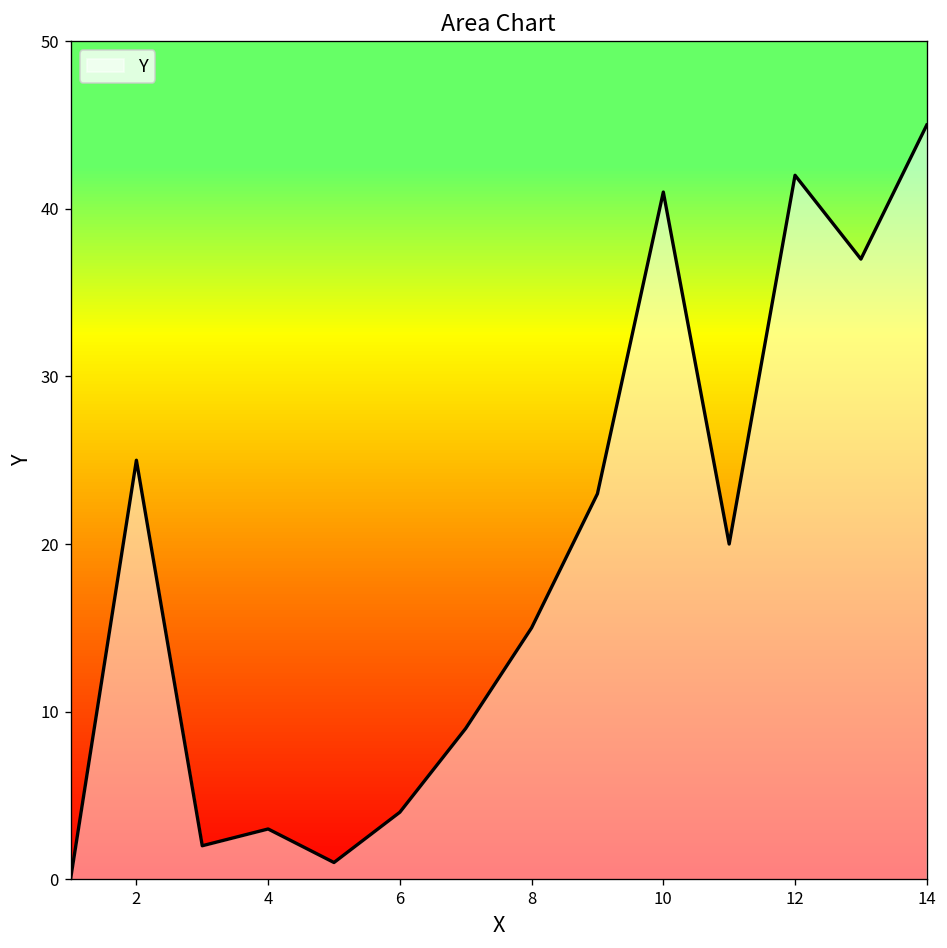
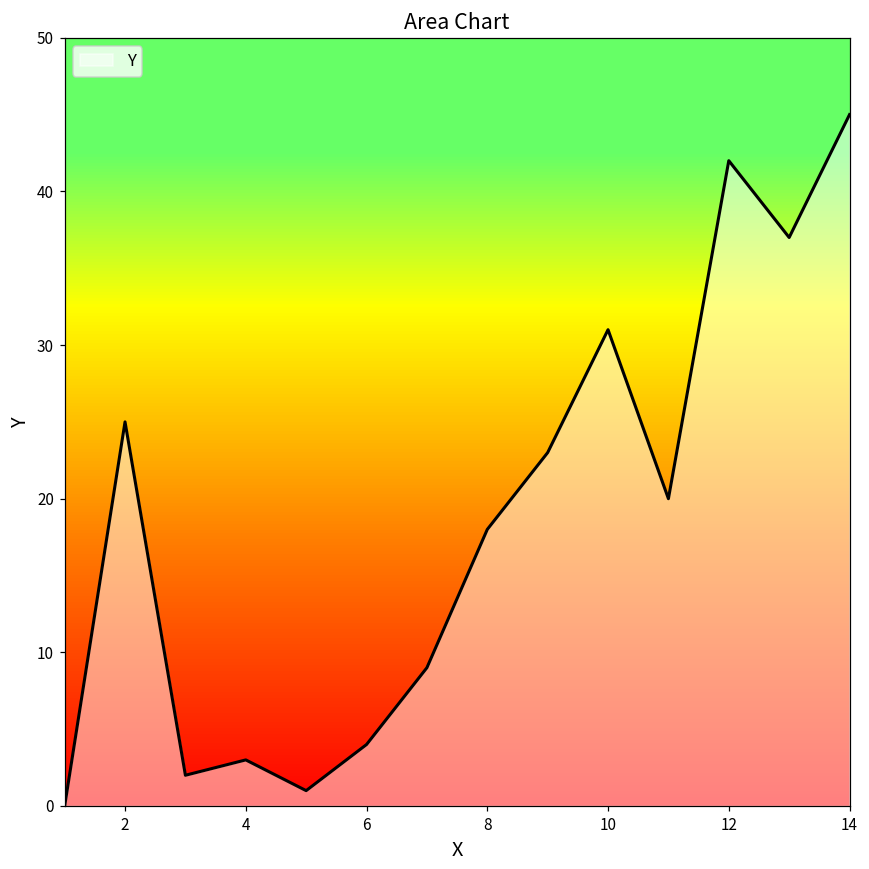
8: 15 -> 18
10: 41 -> 31
